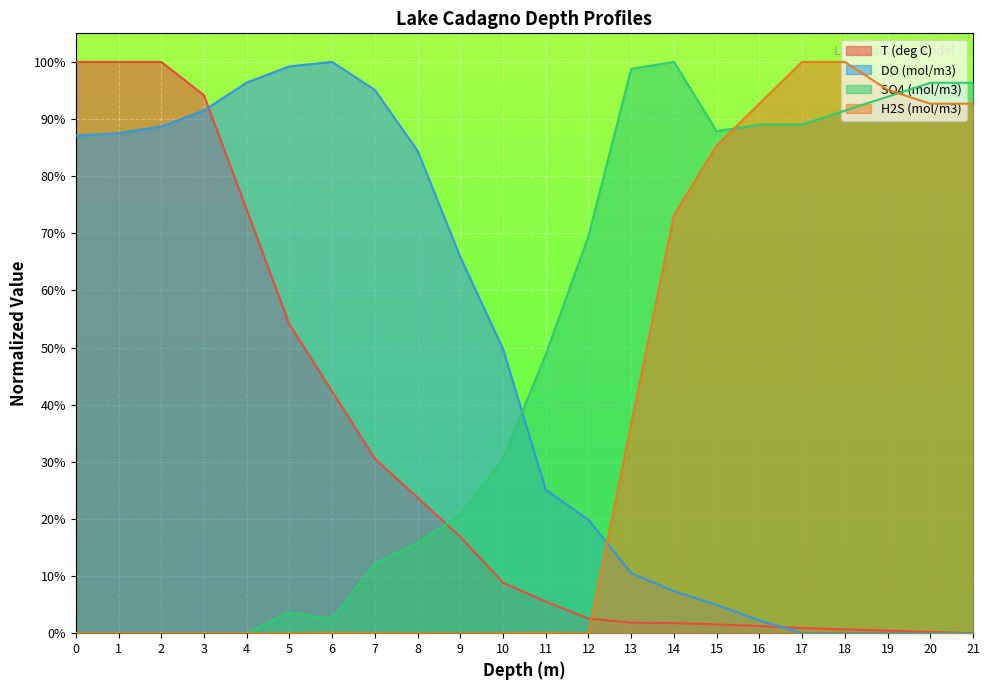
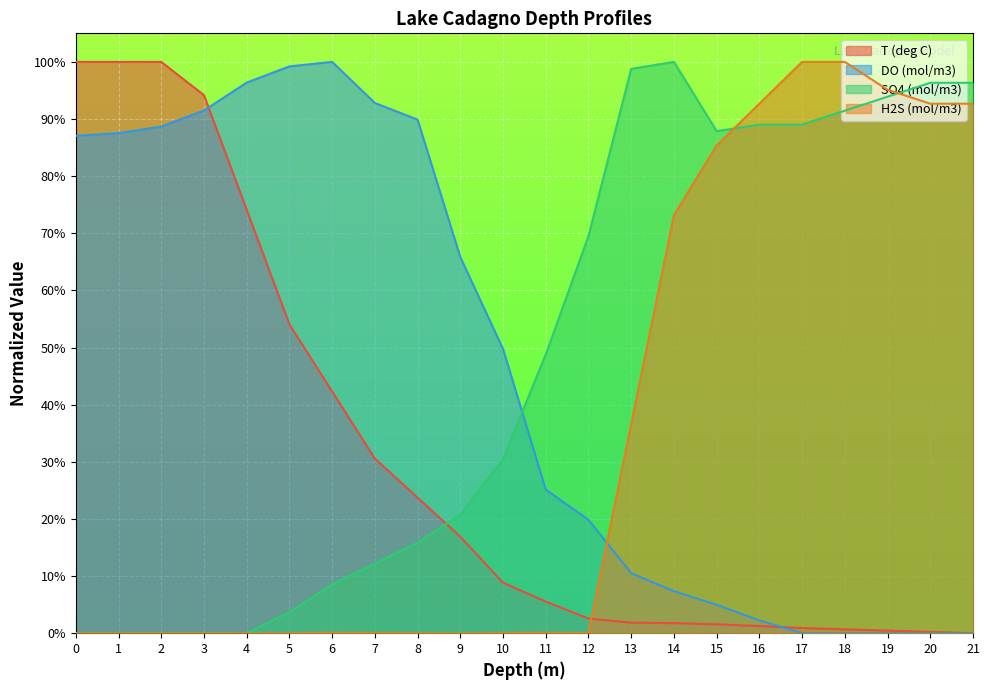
SO4 (mol/m3), 6: 2% -> 9%
DO (mol/m3), 7: 95% -> 93%
DO (mol/m3), 8: 84% -> 90%
